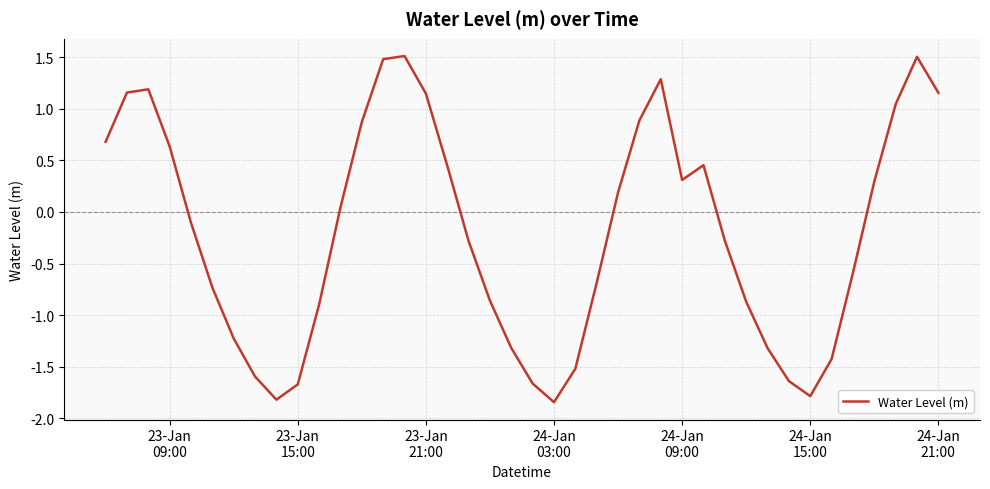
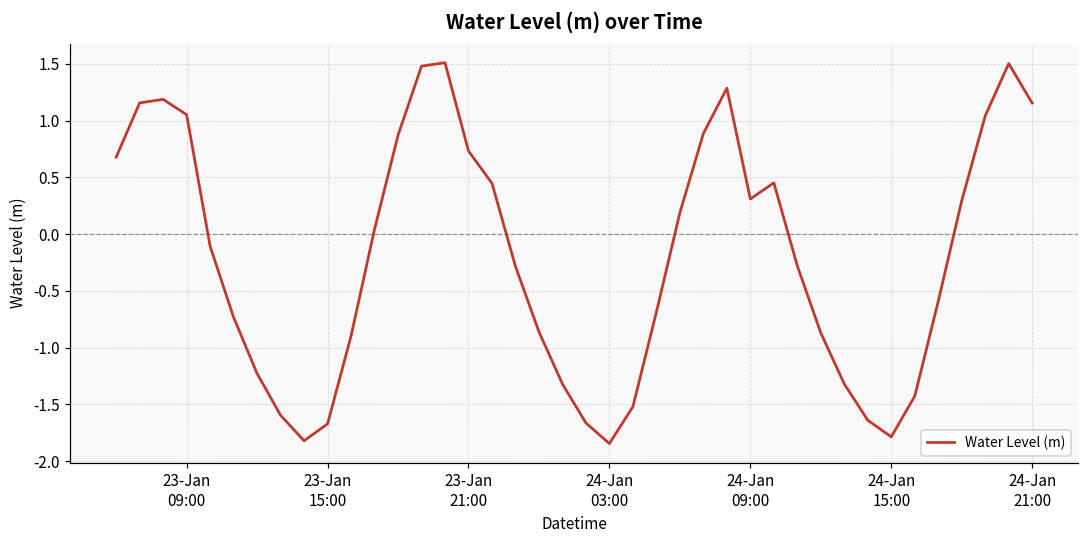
23-Jan 09:00: 0.63 -> 1.05
23-Jan 21:00: 1.15 -> 0.73
